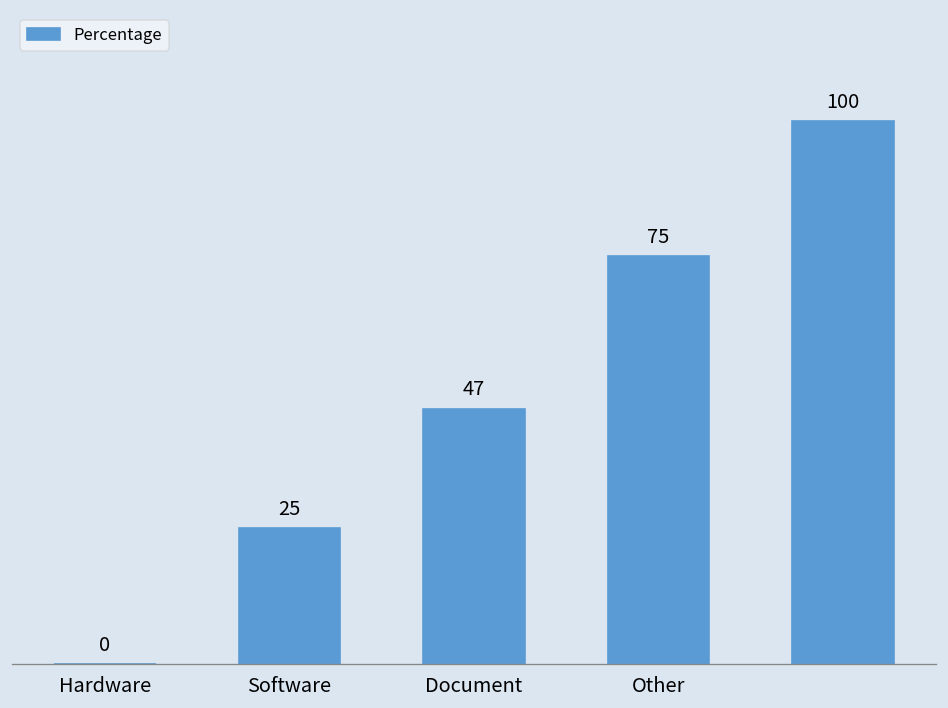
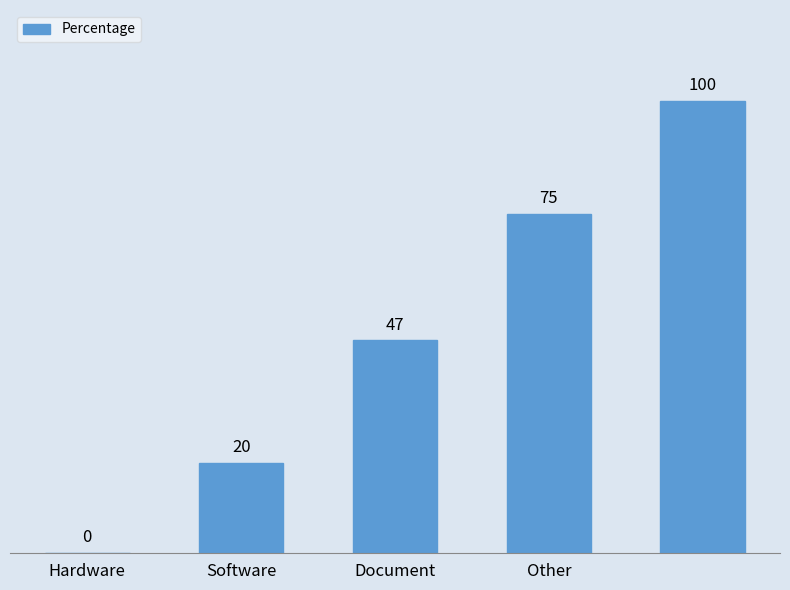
Software: 25 -> 20
